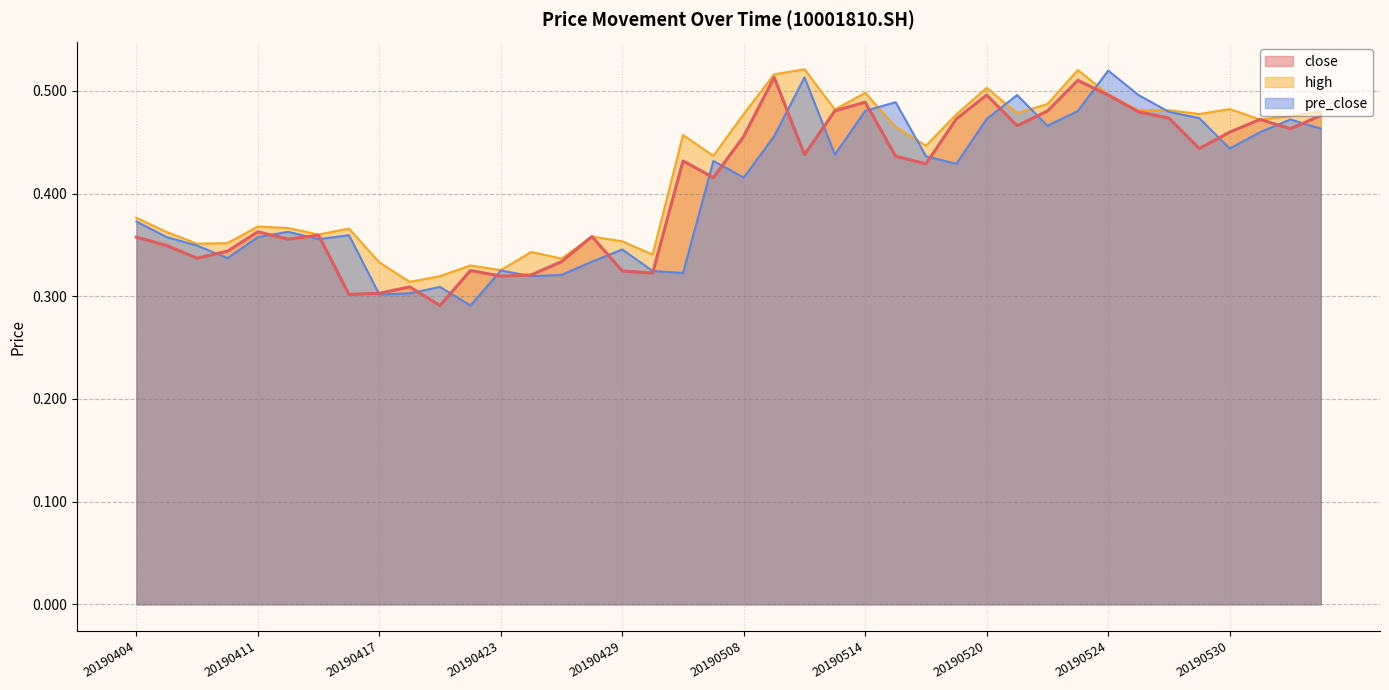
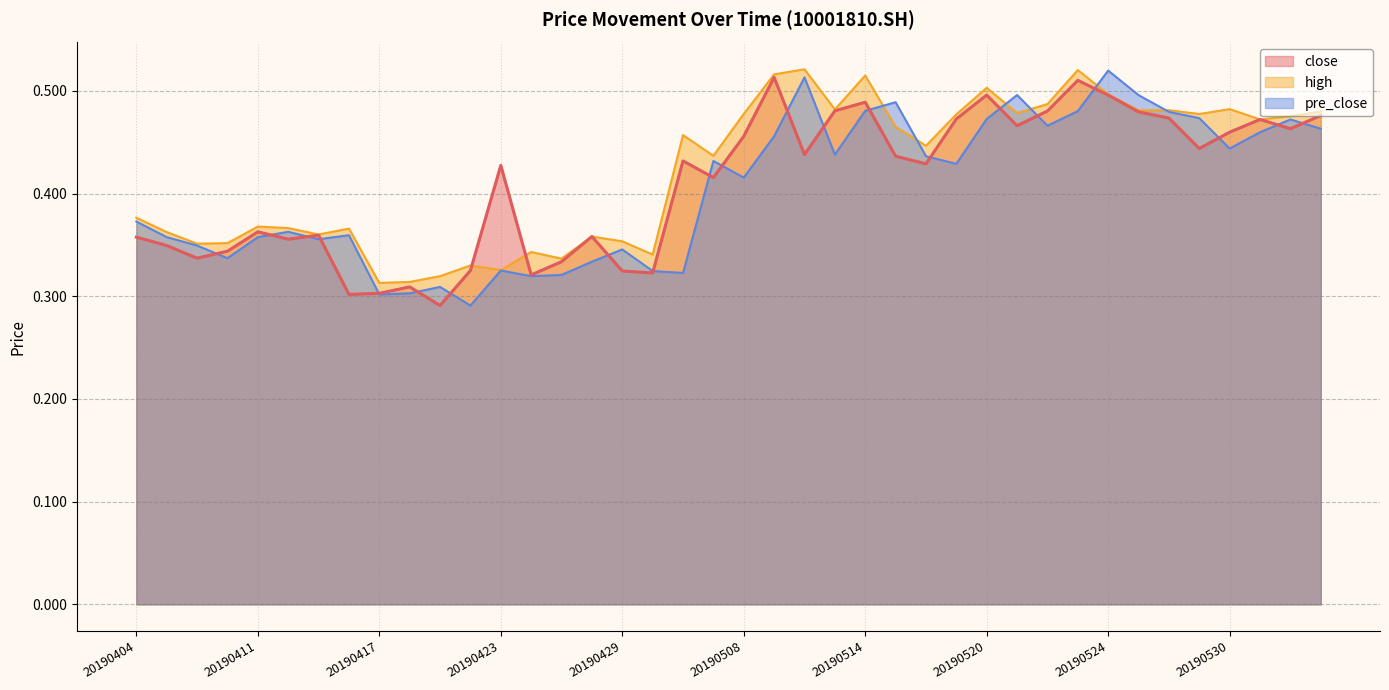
high, 20190417: 0.333 -> 0.313
close, 20190423: 0.320 -> 0.428
high, 20190514: 0.498 -> 0.515
